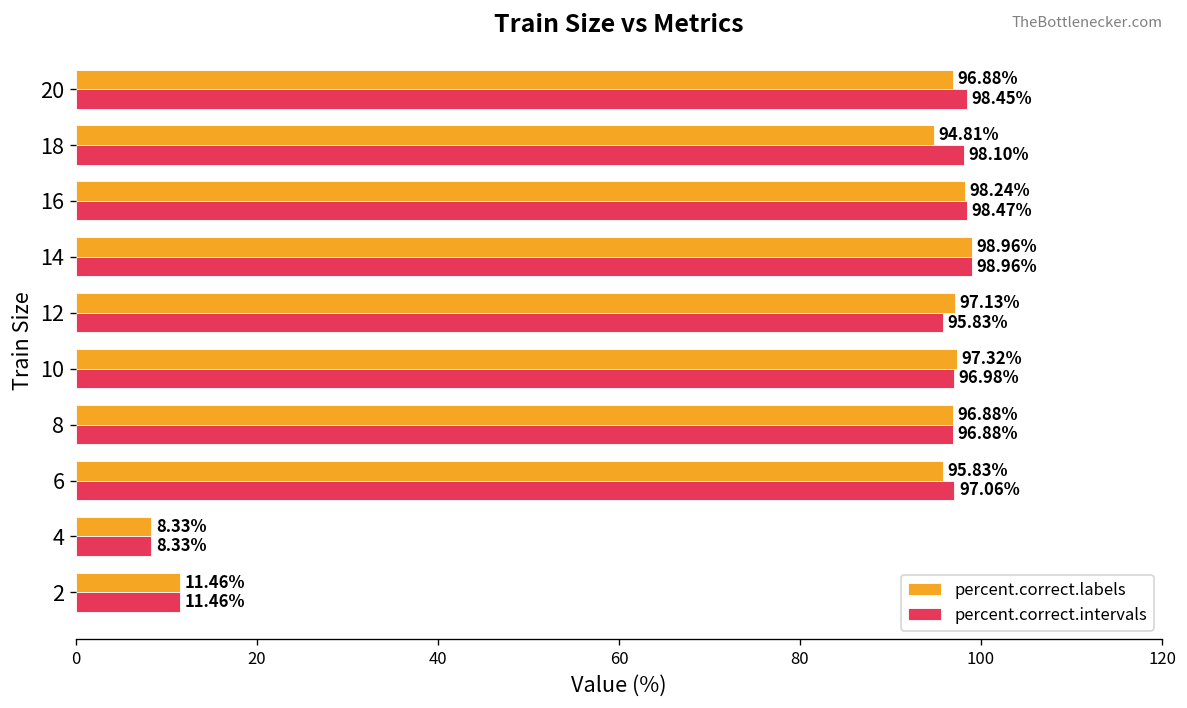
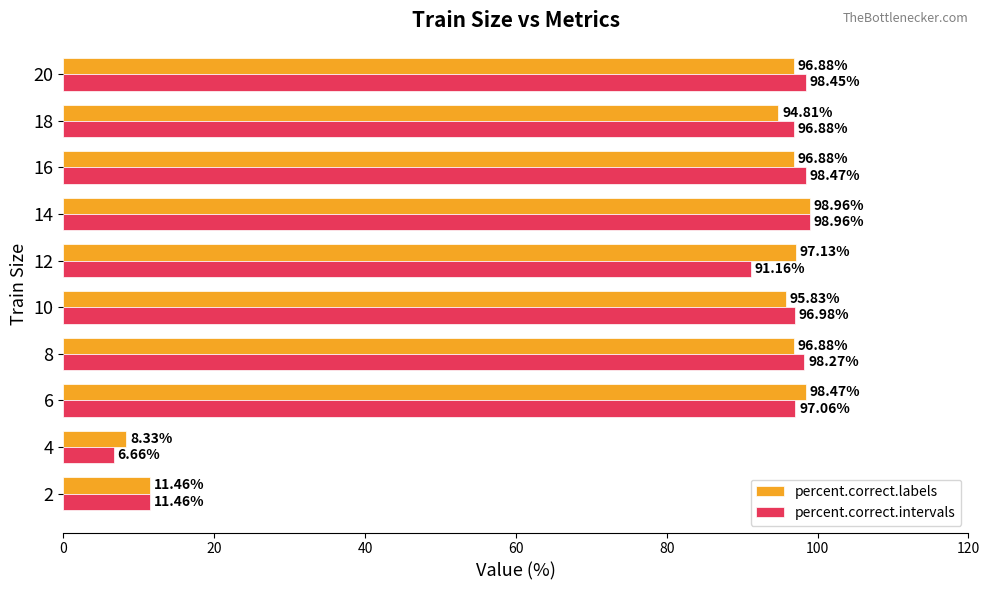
percent.correct.intervals, 18: 98.10% -> 96.88%
percent.correct.labels, 16: 98.24% -> 96.88%
percent.correct.intervals, 12: 95.83% -> 91.16%
percent.correct.labels, 10: 97.32% -> 95.83%
percent.correct.intervals, 8: 96.88% -> 98.27%
percent.correct.labels, 6: 95.83% -> 98.47%
percent.correct.intervals, 4: 8.33% -> 6.66%
